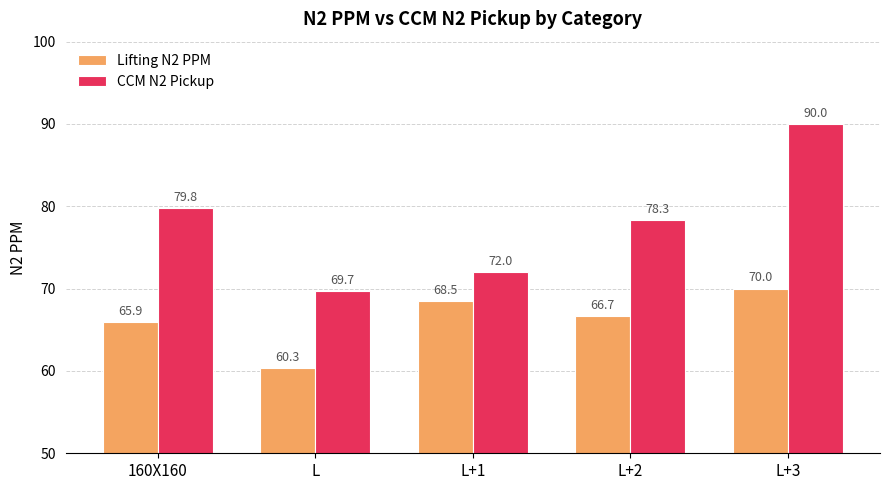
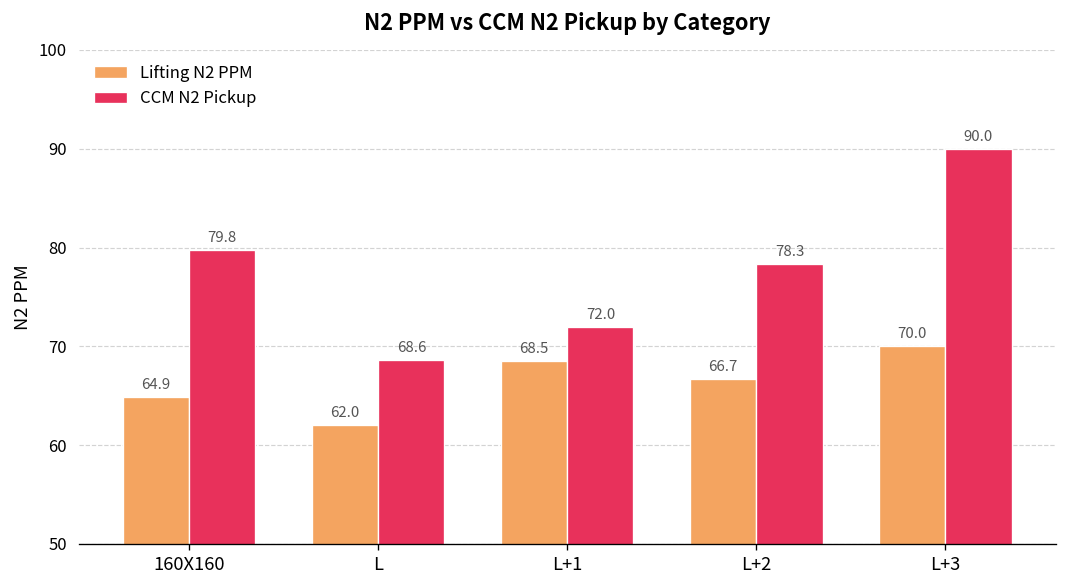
Lifting N2 PPM, 160X160: 65.9 -> 64.9
Lifting N2 PPM, L: 60.3 -> 62.0
CCM N2 Pickup, L: 69.7 -> 68.6
